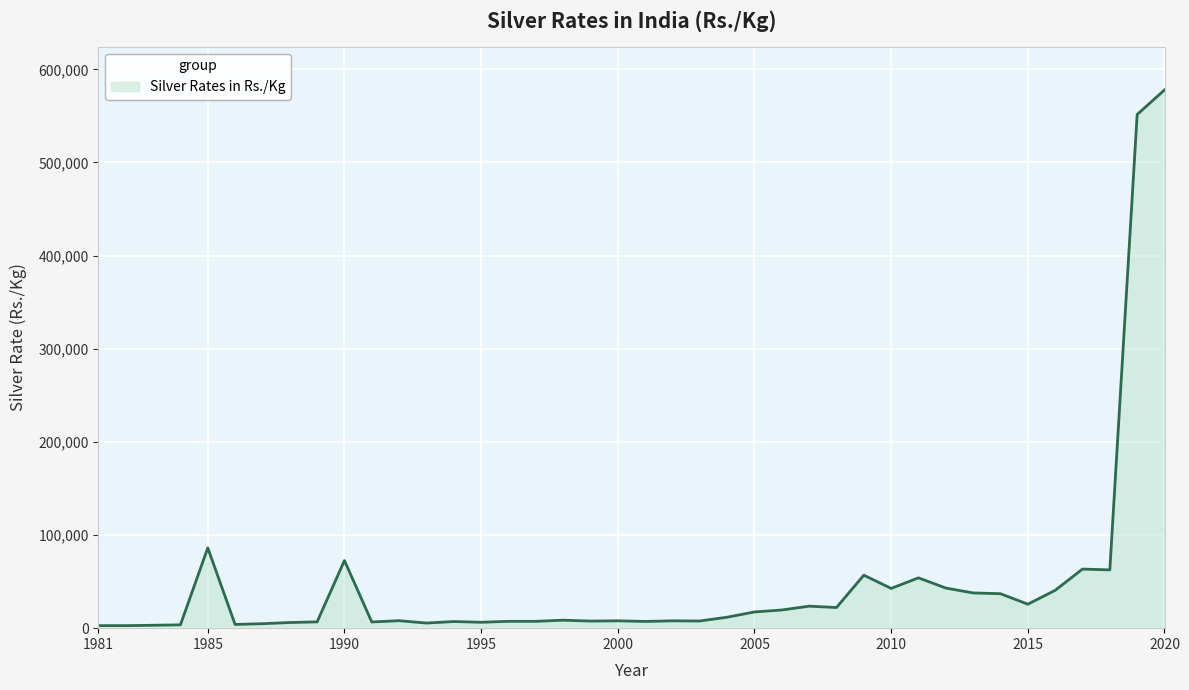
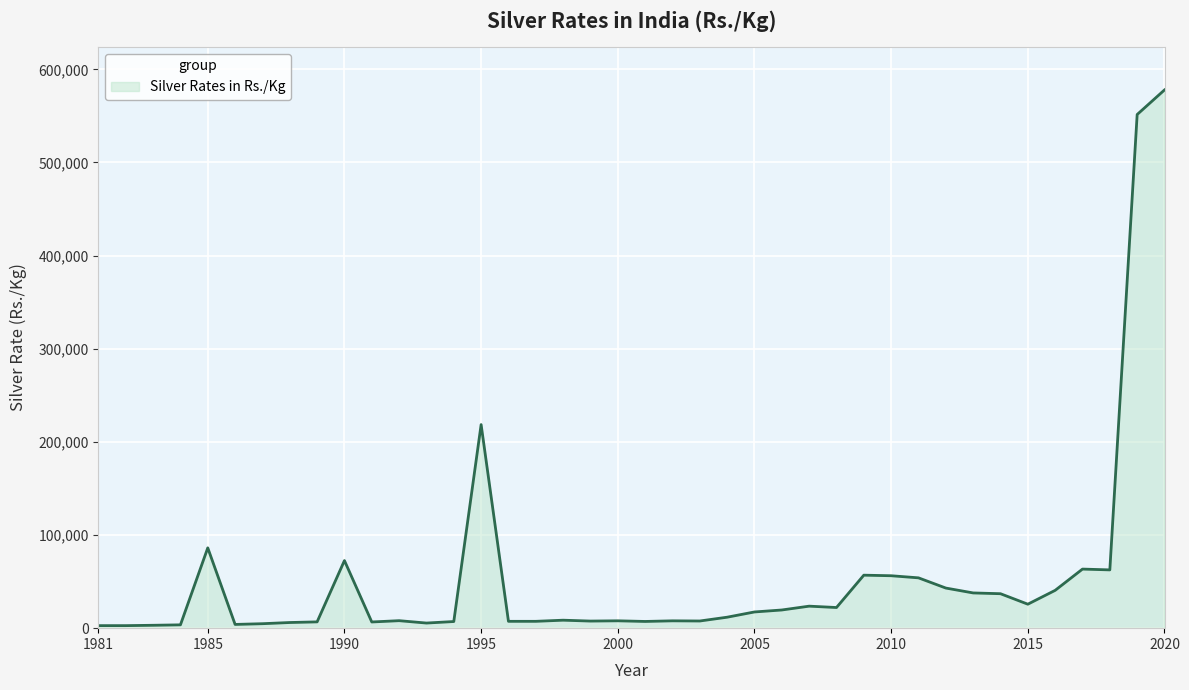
1995: 10,000 -> 220,000
2010: 40,000 -> 60,000
